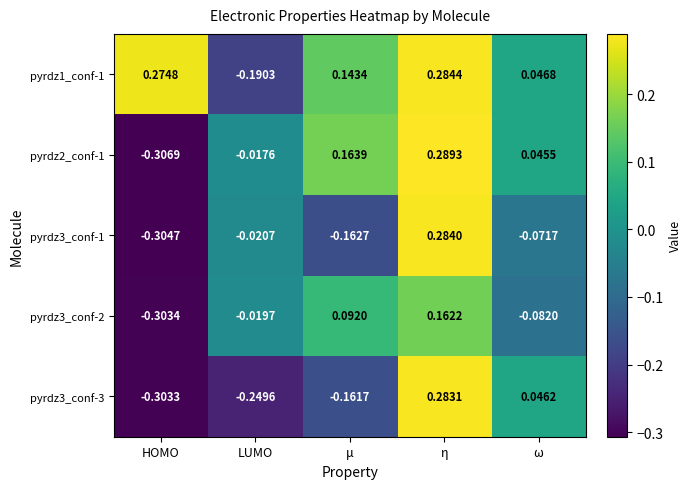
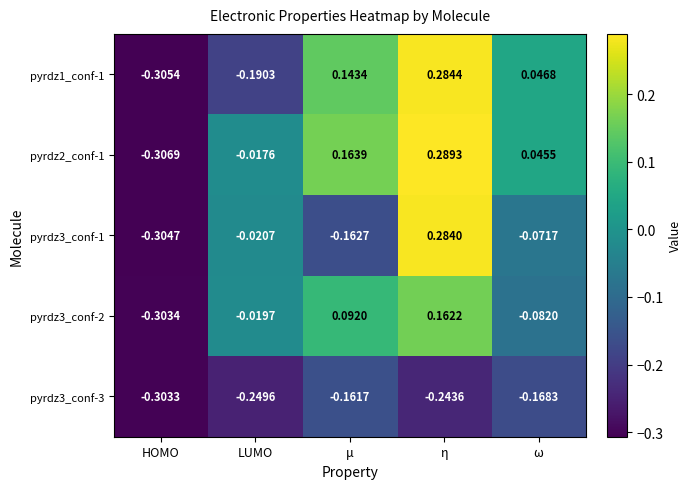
pyrdz1_conf-1, HOMO: 0.2748 -> -0.3054
pyrdz3_conf-3, η: 0.2831 -> -0.2436
pyrdz3_conf-3, ω: 0.0462 -> -0.1683
